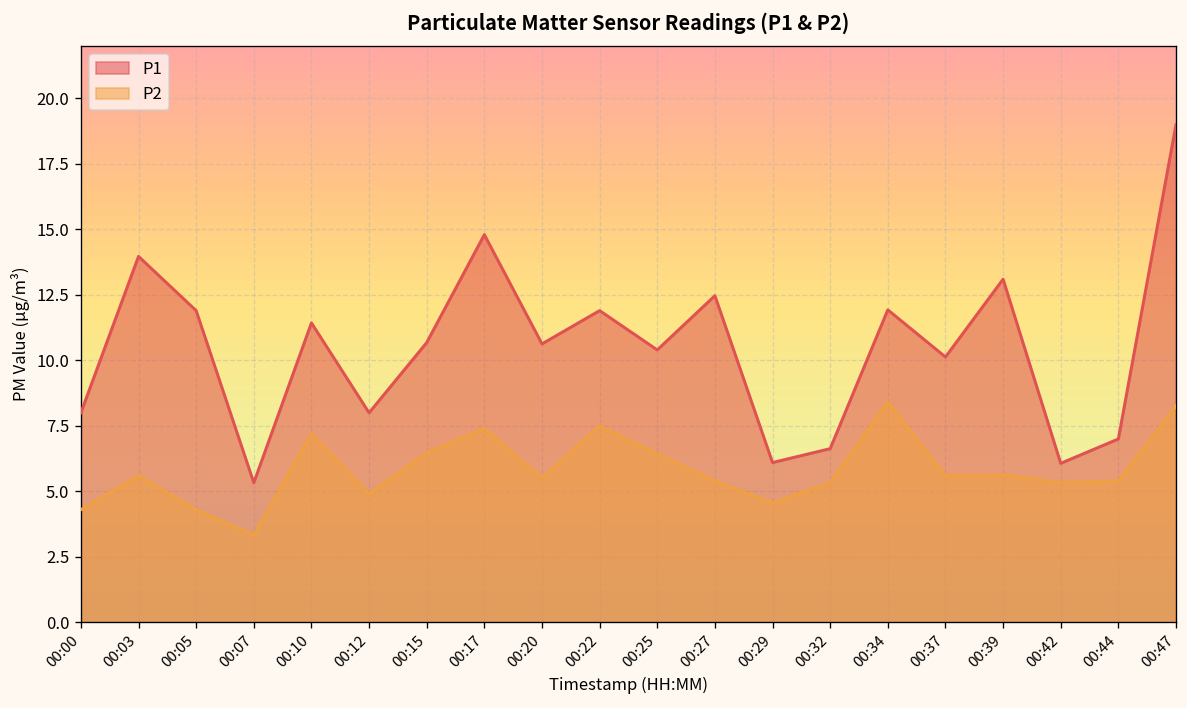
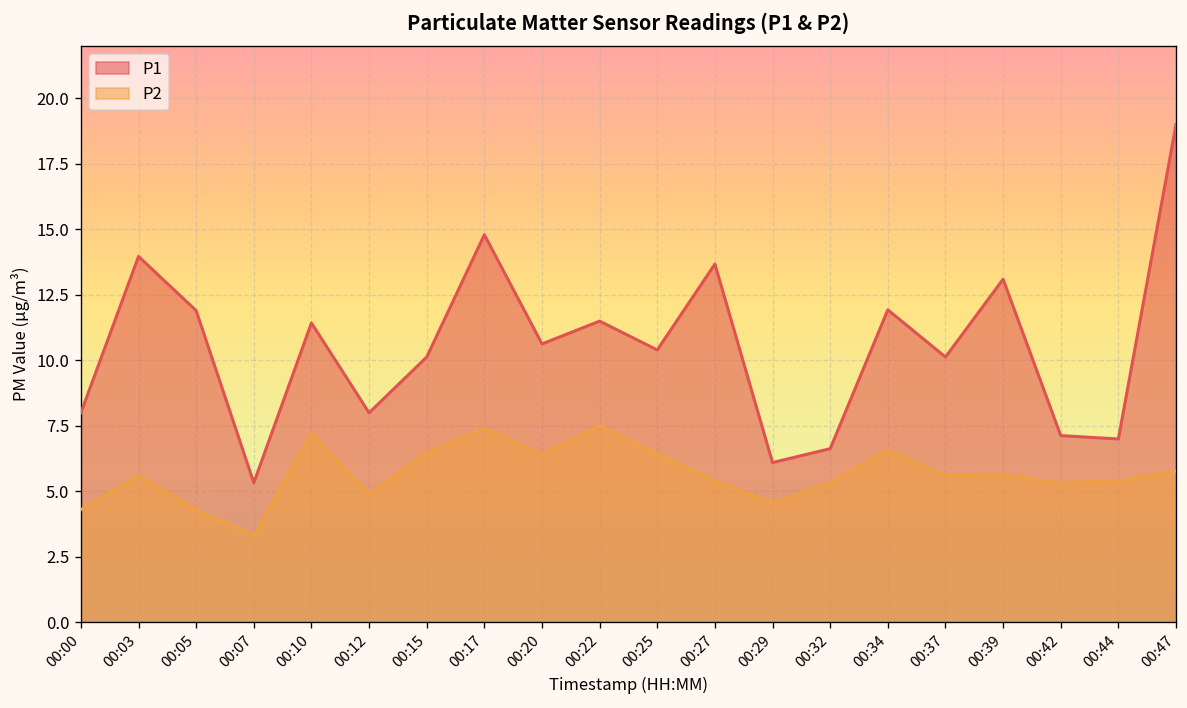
P1, 00:15: 10.7 -> 10.1
P2, 00:20: 5.5 -> 6.4
P1, 00:22: 11.9 -> 11.5
P1, 00:27: 12.5 -> 13.7
P2, 00:34: 8.4 -> 6.6
P1, 00:42: 6.1 -> 7.1
P2, 00:47: 8.3 -> 5.8
